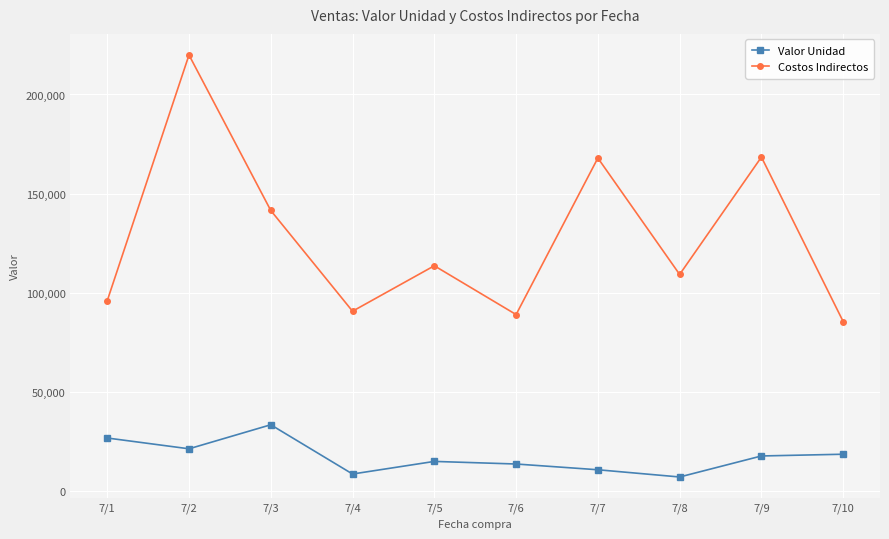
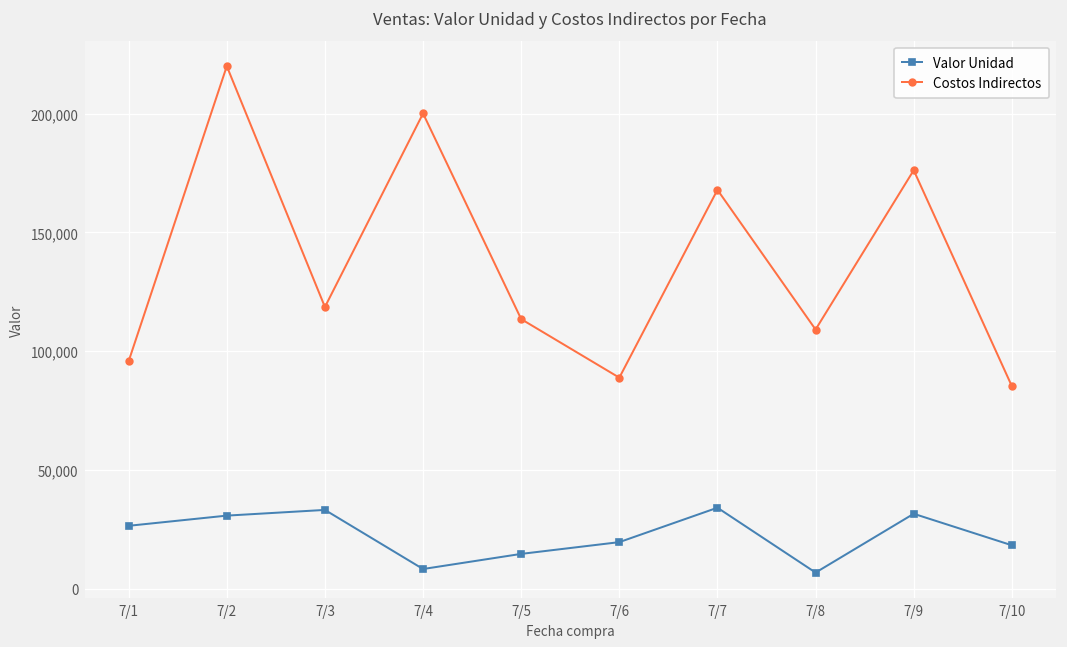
Valor Unidad, 7/2: 21,000 -> 31,000
Costos Indirectos, 7/3: 141,000 -> 119,000
Costos Indirectos, 7/4: 91,000 -> 200,000
Valor Unidad, 7/6: 13,000 -> 20,000
Valor Unidad, 7/7: 11,000 -> 34,000
Valor Unidad, 7/9: 18,000 -> 32,000
Costos Indirectos, 7/9: 168,000 -> 176,000
